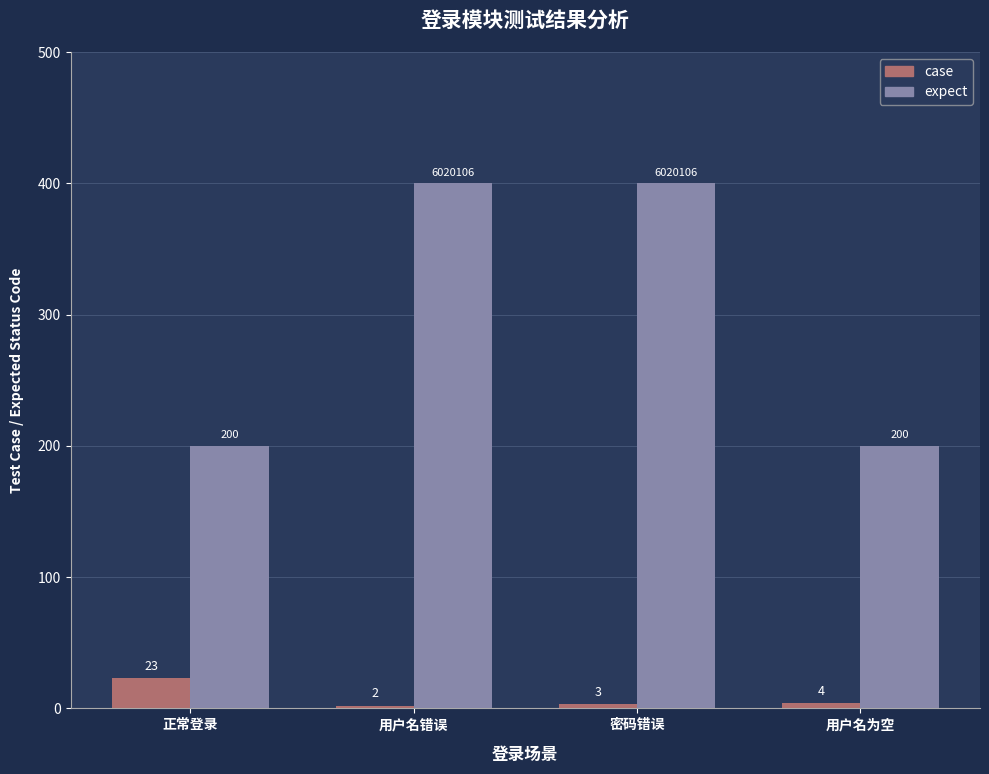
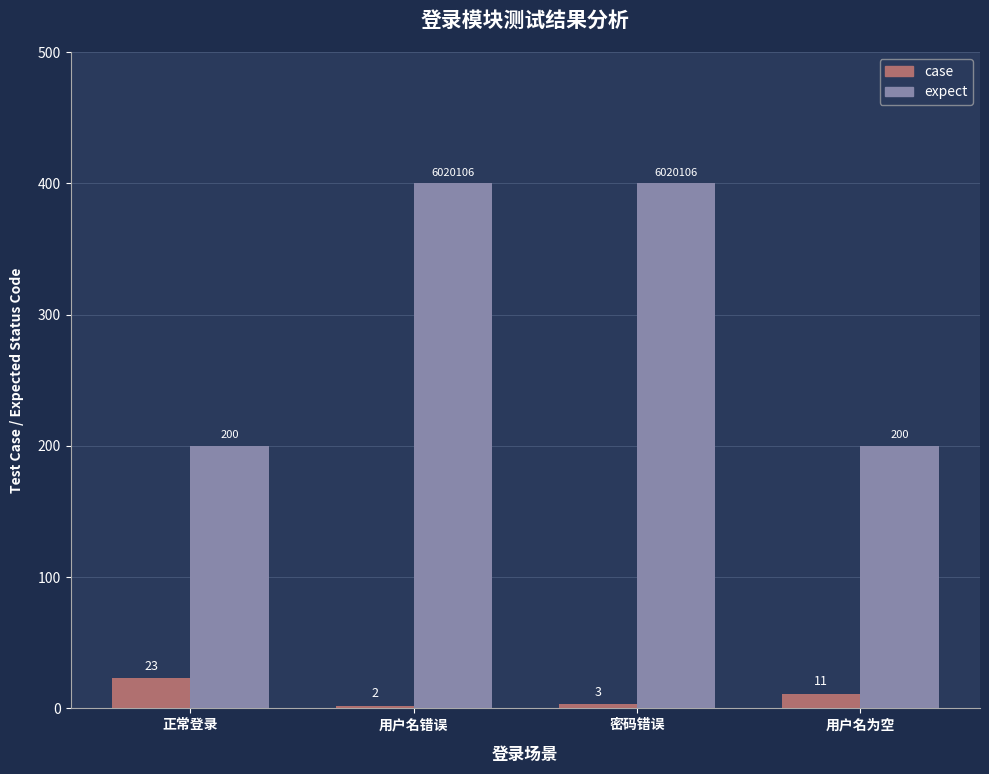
case, 用户名为空: 4 -> 11
